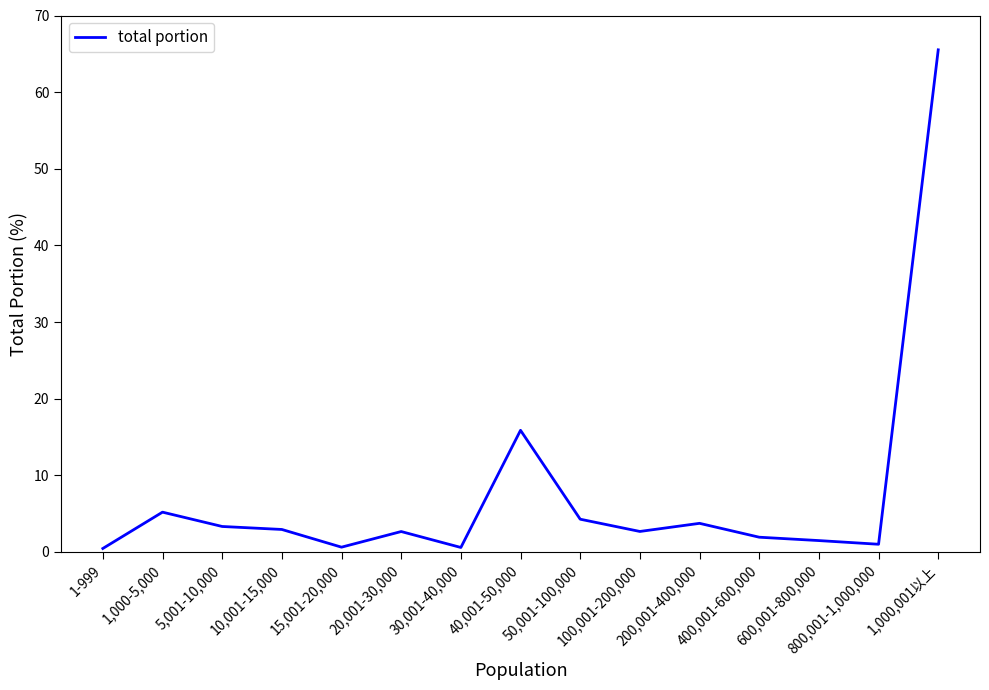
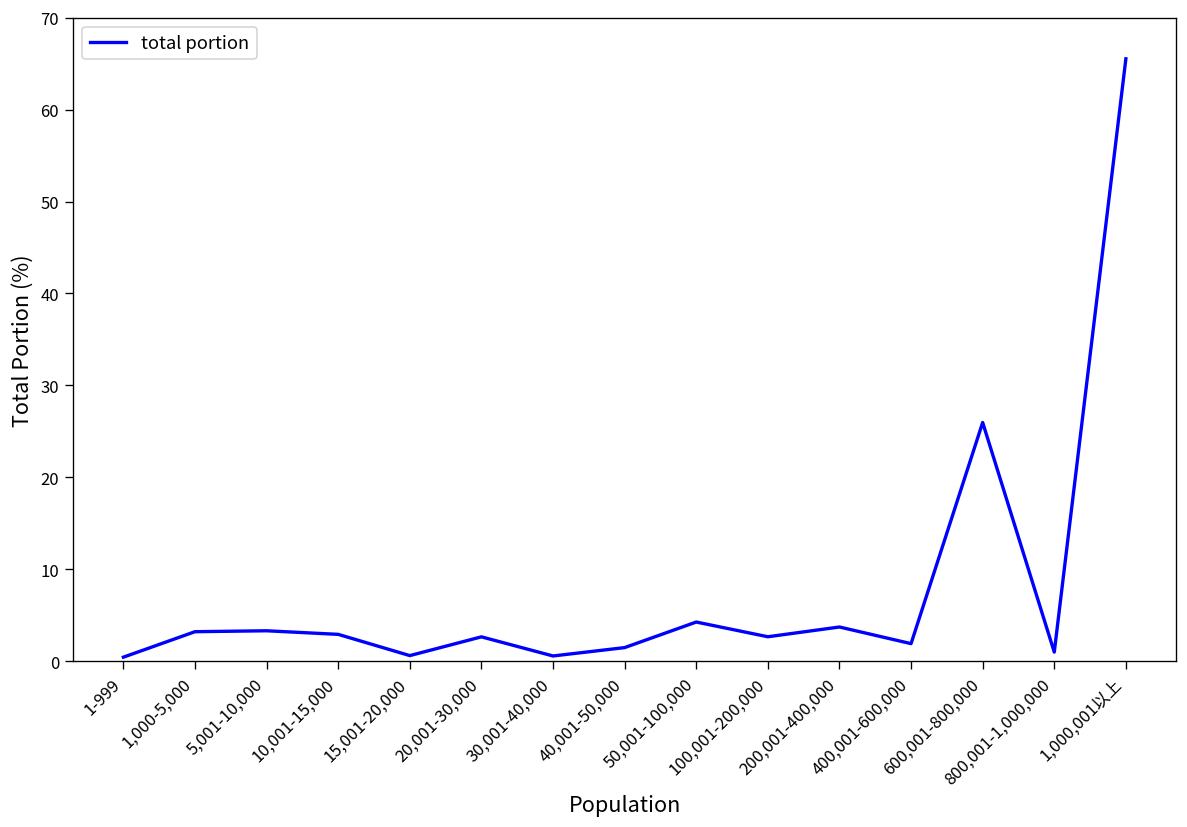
1,000-5,000: 5 -> 3
40,001-50,000: 16 -> 1
600,001-800,000: 1 -> 26
